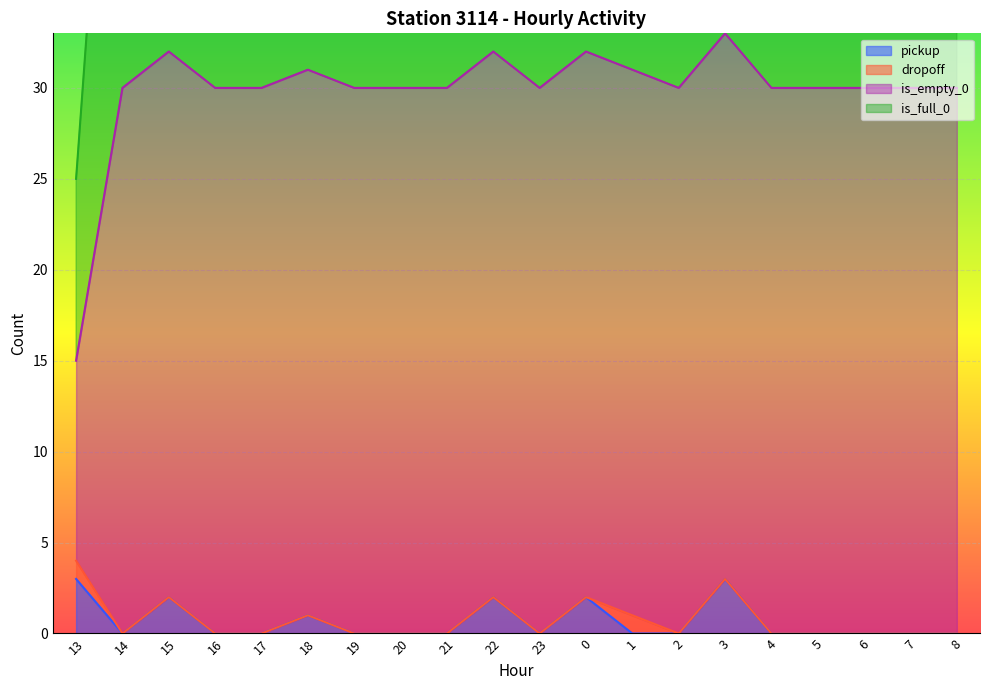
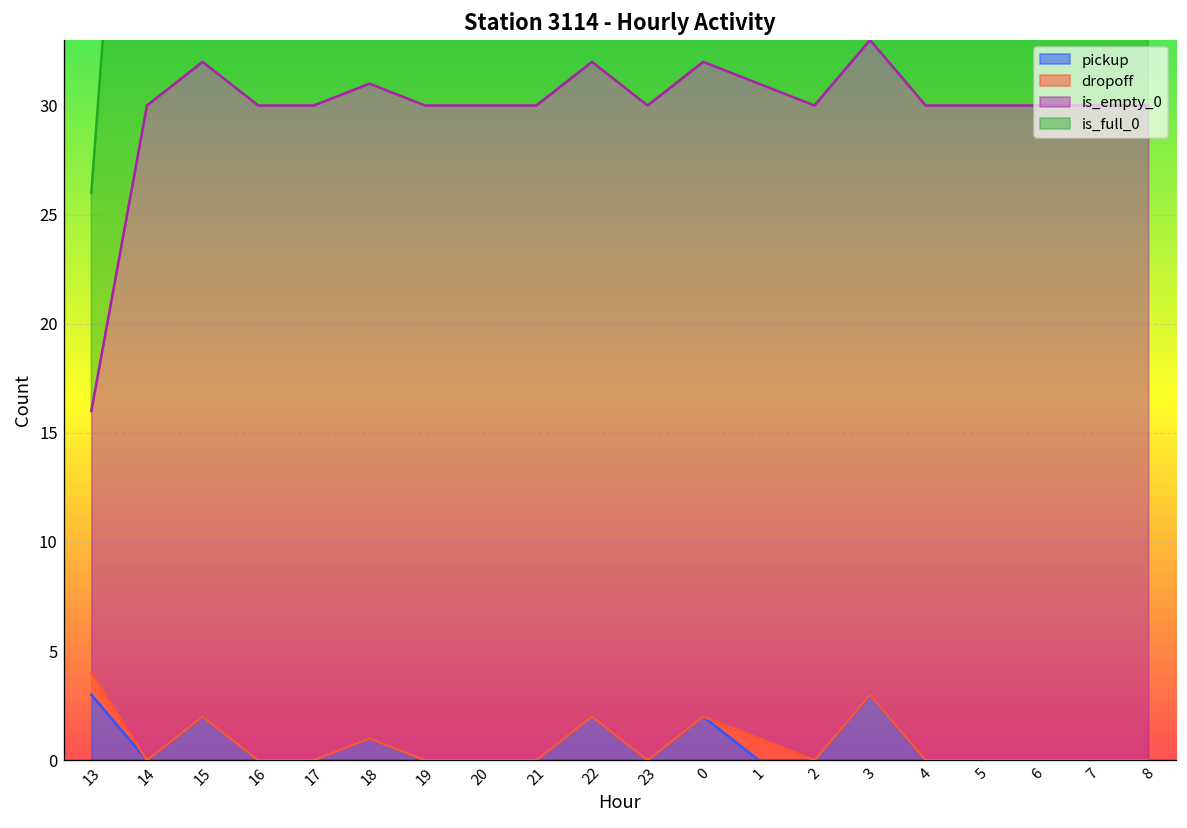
is_empty_0, 13: 11 -> 12
